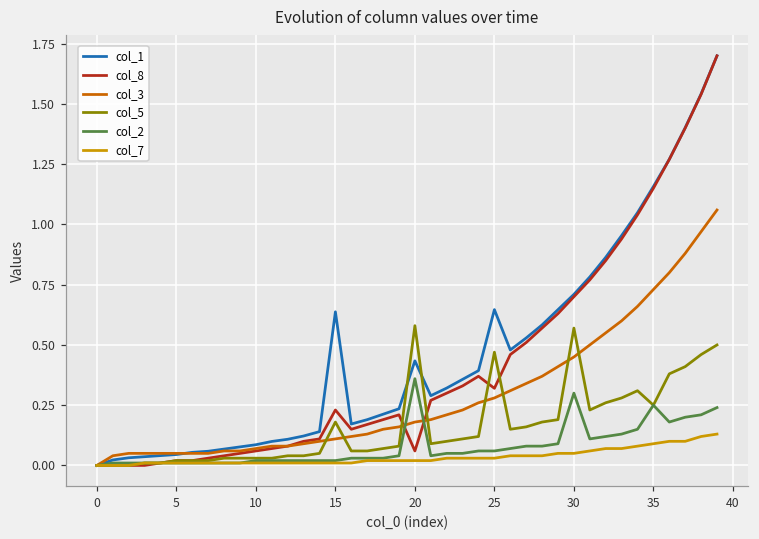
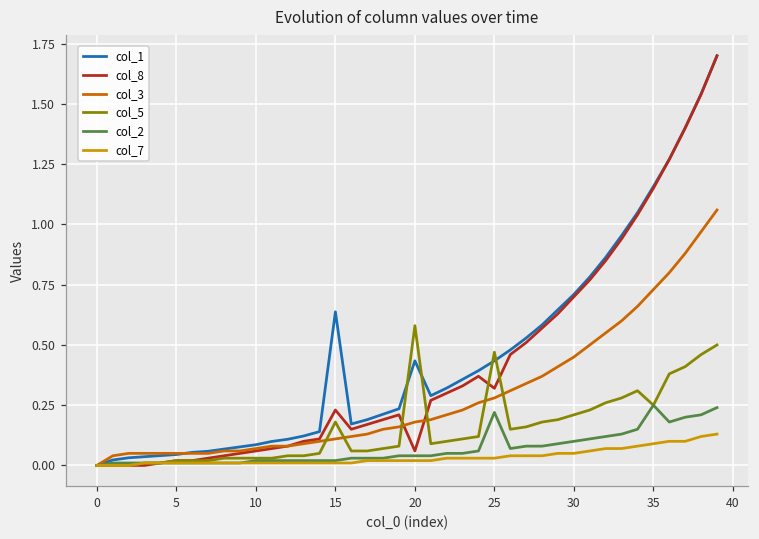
col_2, 20: 0.36 -> 0.04
col_1, 25: 0.65 -> 0.43
col_2, 25: 0.06 -> 0.22
col_5, 30: 0.57 -> 0.21
col_2, 30: 0.3 -> 0.1
